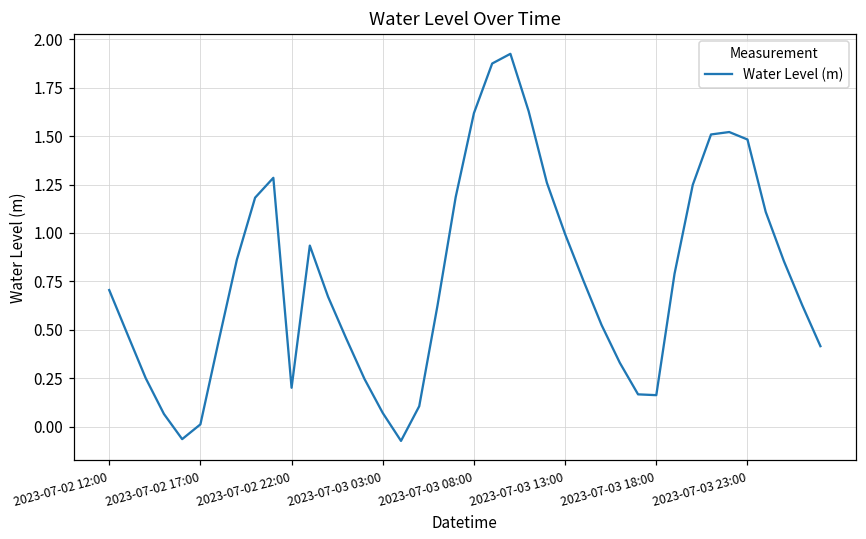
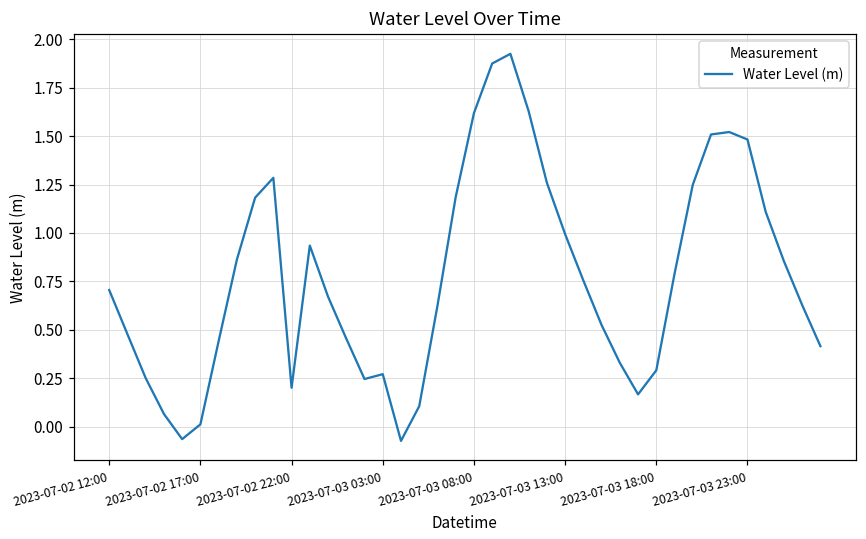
2023-07-03 03:00: 0.07 -> 0.27
2023-07-03 18:00: 0.16 -> 0.29
